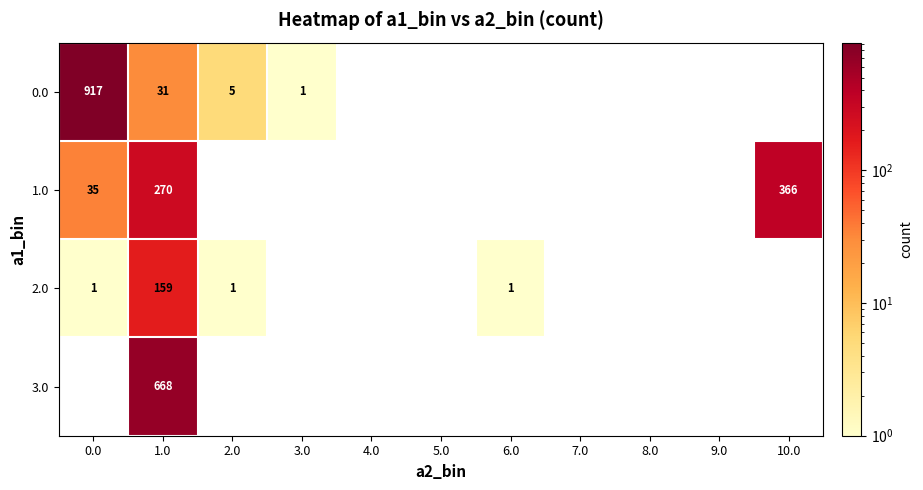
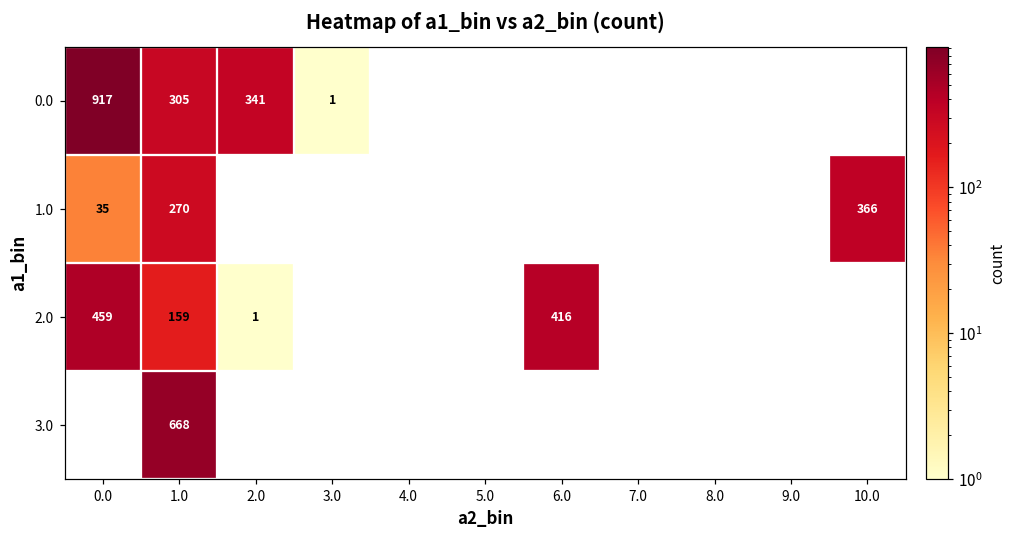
0.0, 1.0: 31 -> 305
0.0, 2.0: 5 -> 341
2.0, 0.0: 1 -> 459
2.0, 6.0: 1 -> 416
